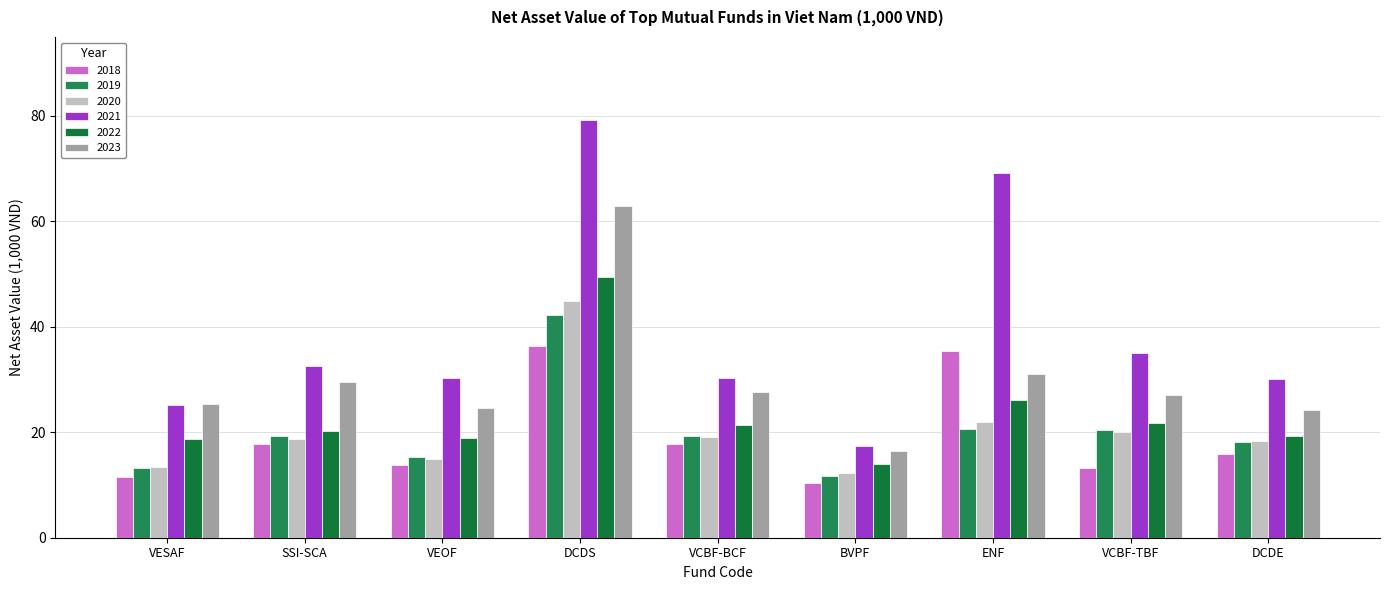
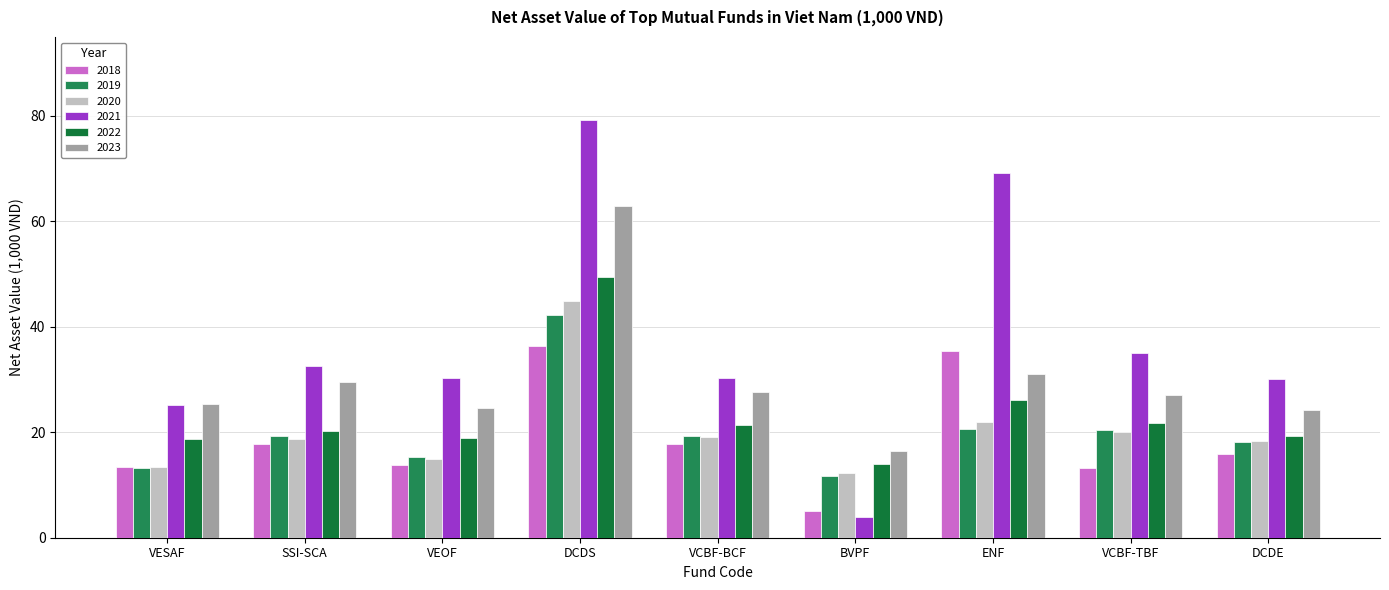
2018, VESAF: 12 -> 13
2018, BVPF: 10 -> 5
2021, BVPF: 17 -> 4
